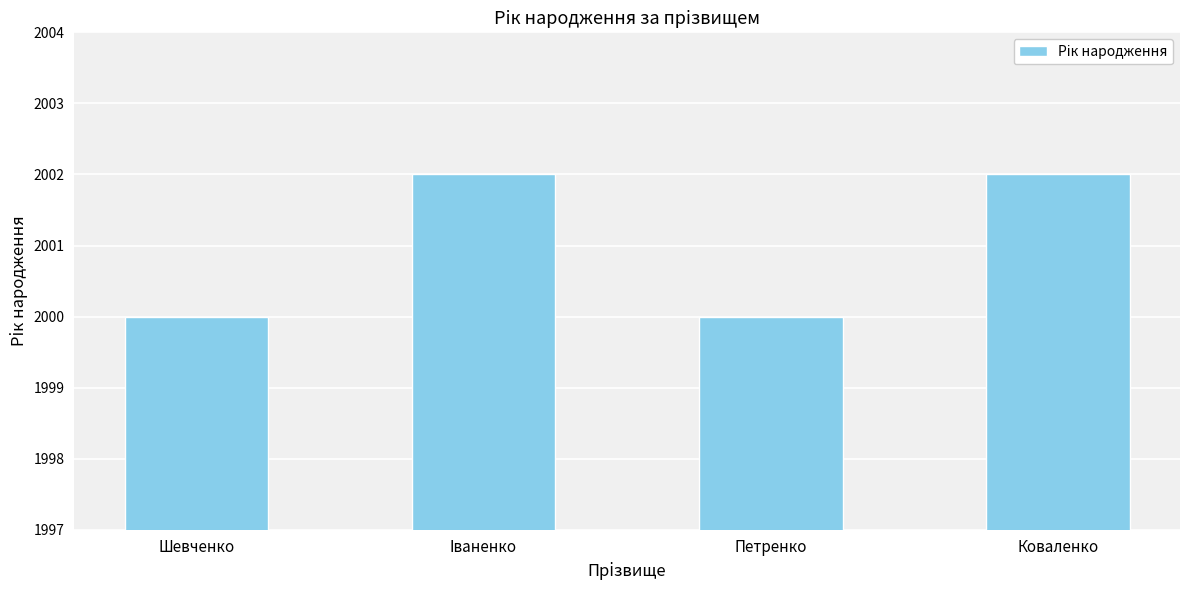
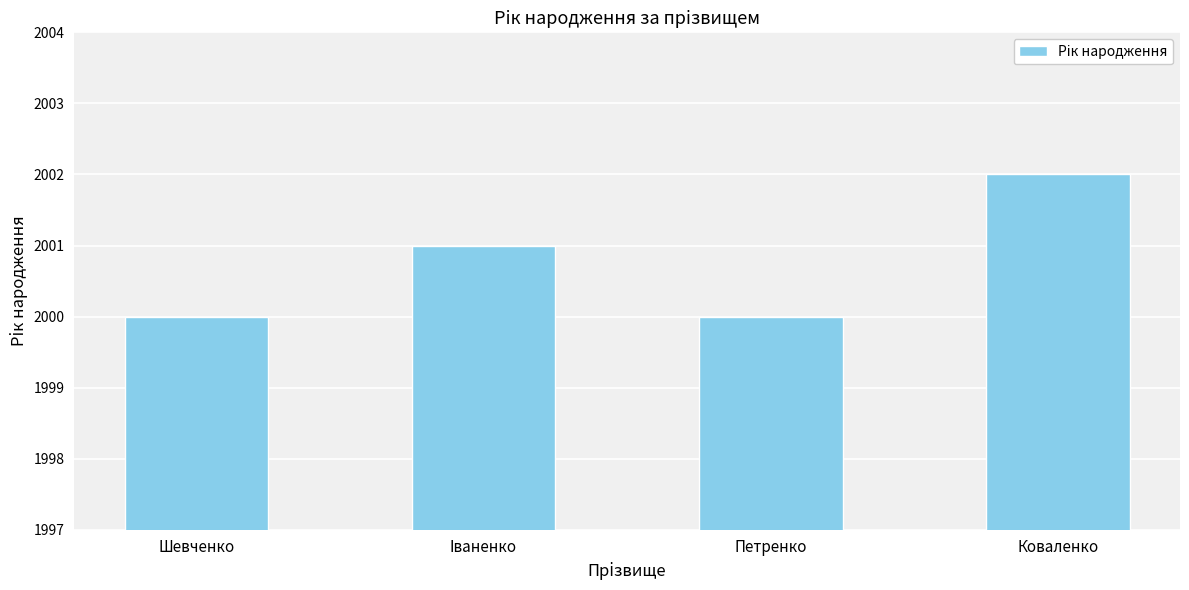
Іваненко: 2002 -> 2001
